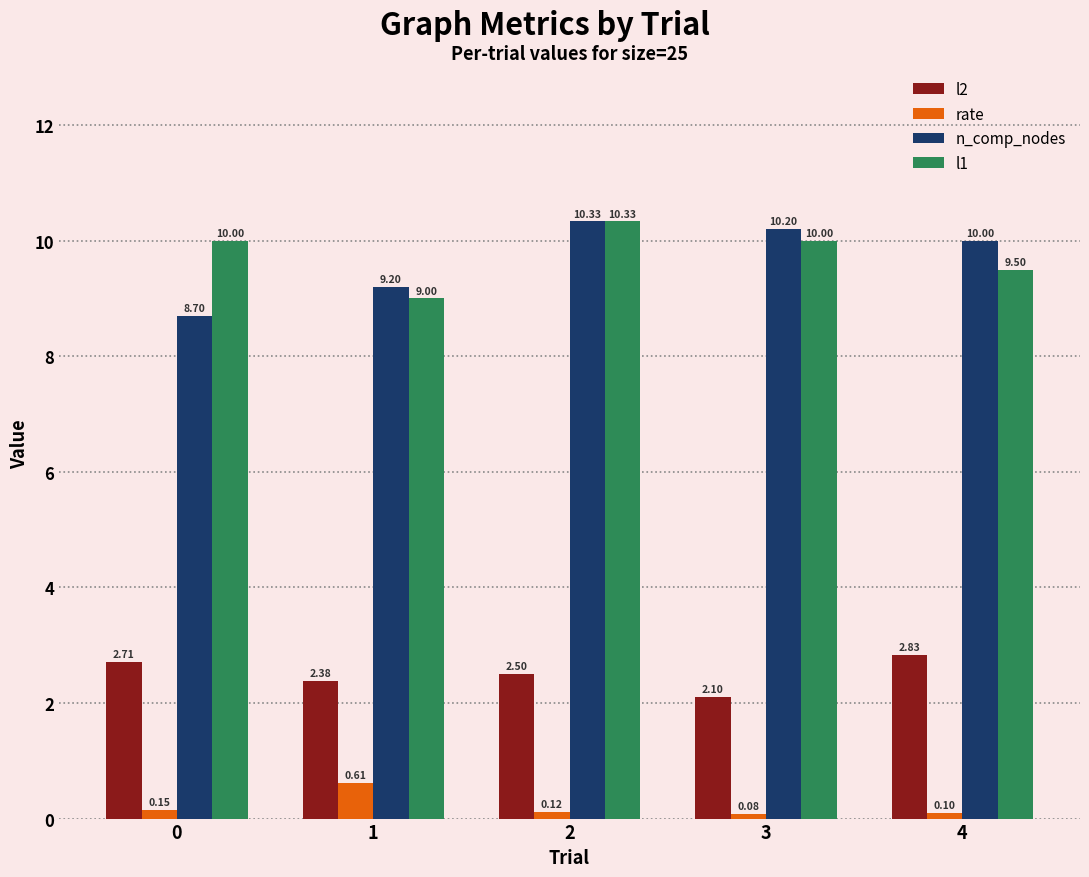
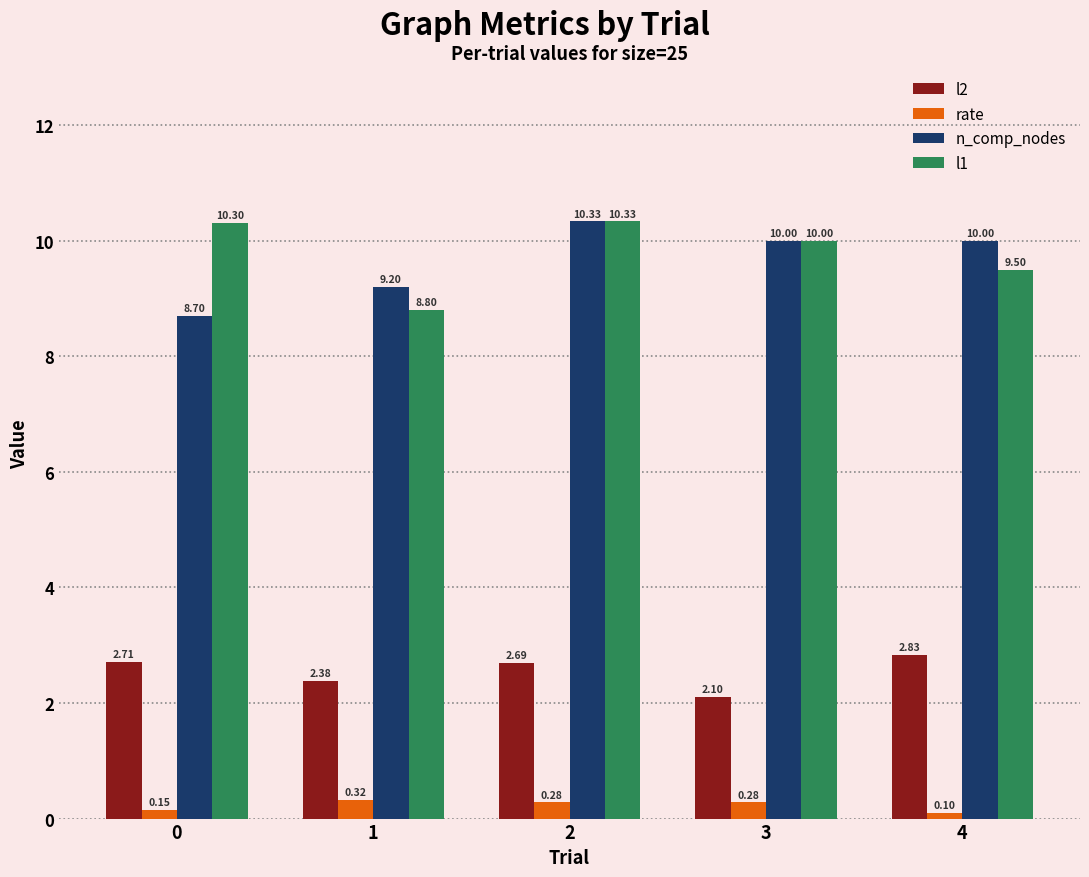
l1, 0: 10.00 -> 10.30
rate, 1: 0.61 -> 0.32
l1, 1: 9.00 -> 8.80
l2, 2: 2.50 -> 2.69
rate, 2: 0.12 -> 0.28
rate, 3: 0.08 -> 0.28
n_comp_nodes, 3: 10.20 -> 10.00
